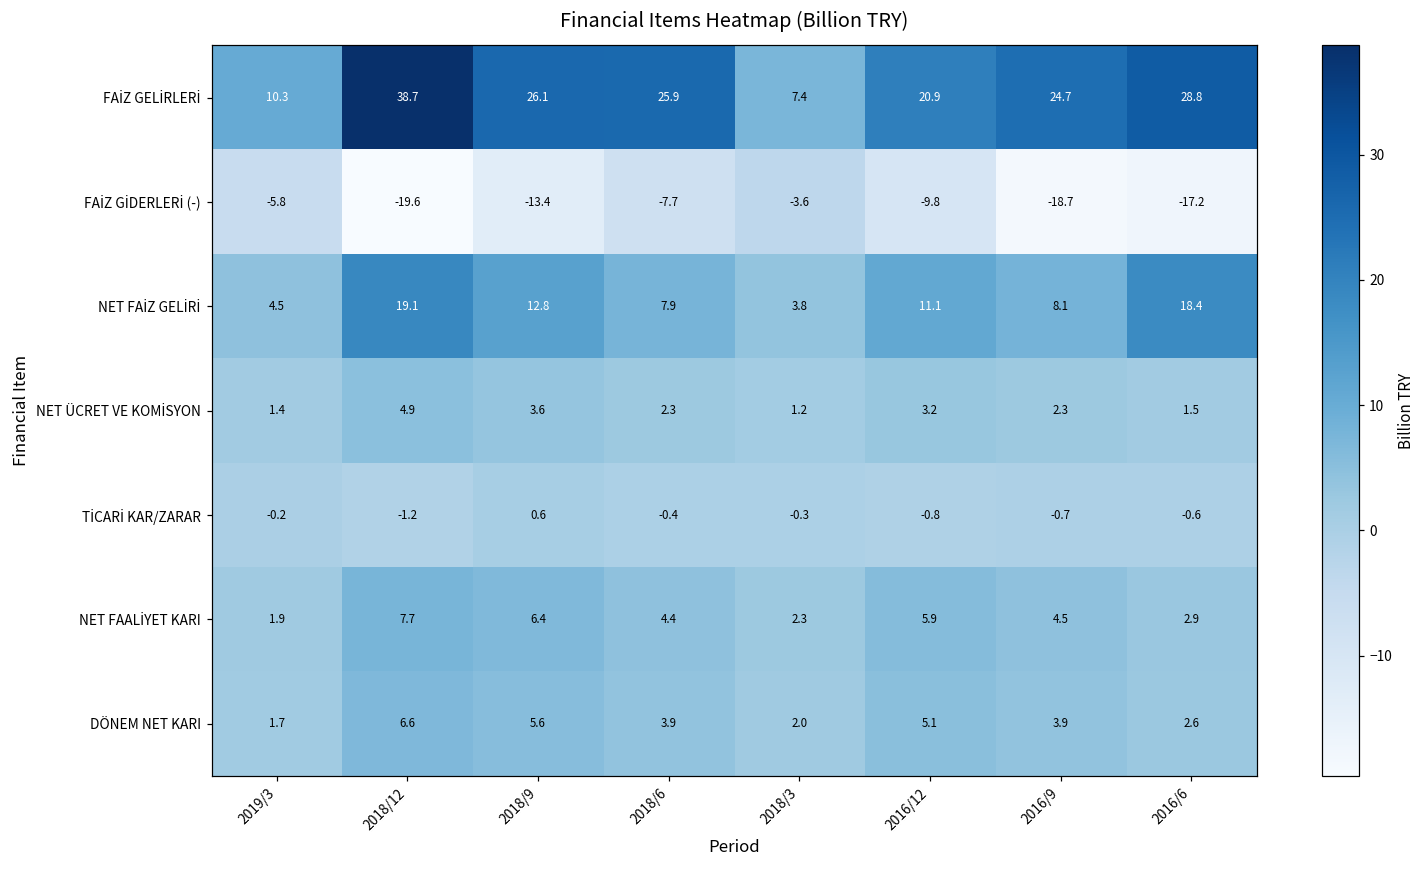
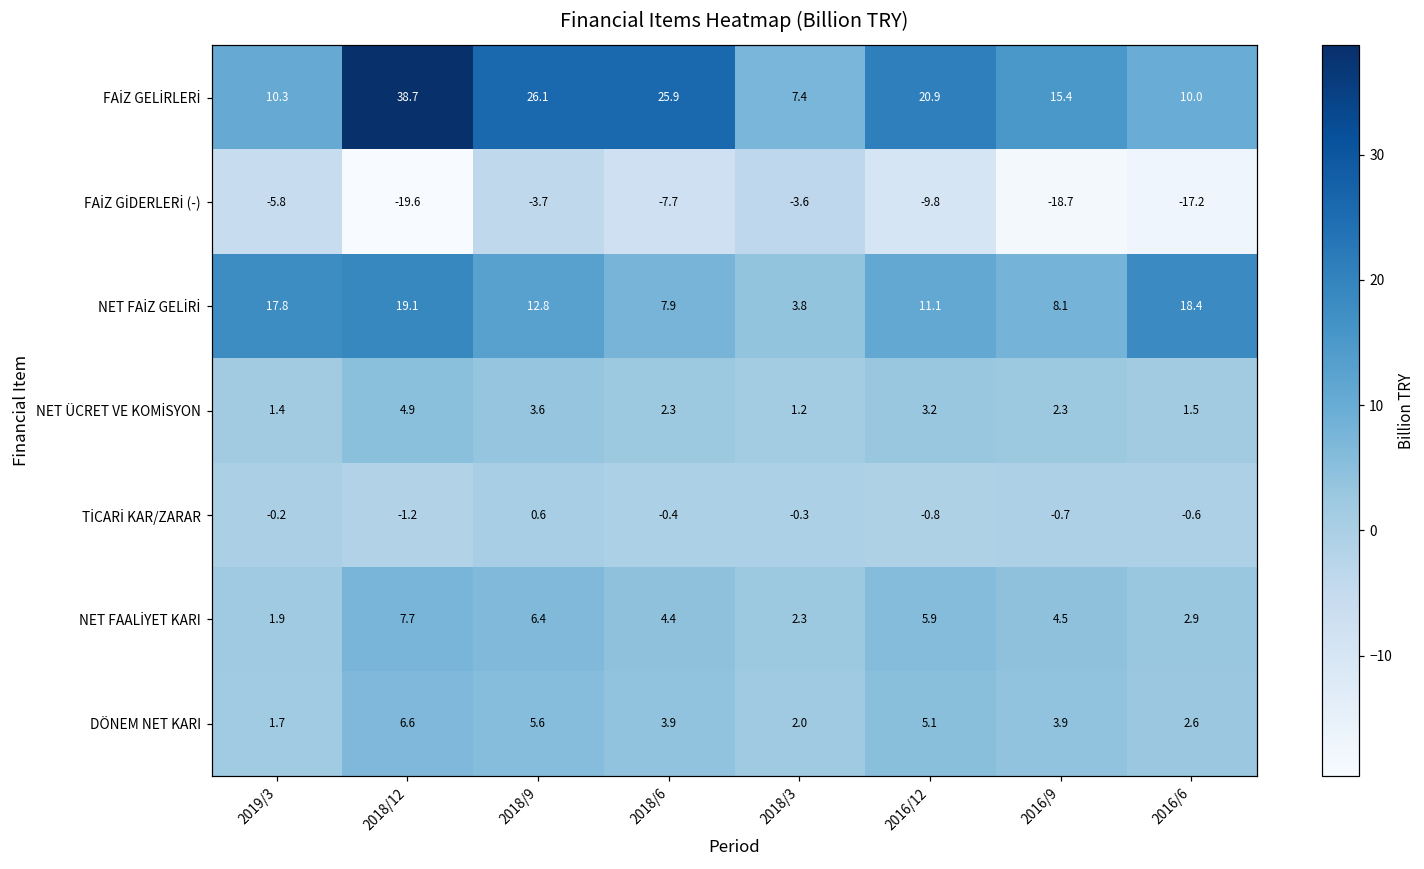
FAİZ GELİRLERİ, 2016/9: 24.7 -> 15.4
FAİZ GELİRLERİ, 2016/6: 28.8 -> 10.0
FAİZ GİDERLERİ (-), 2018/9: -13.4 -> -3.7
NET FAİZ GELİRİ, 2019/3: 4.5 -> 17.8
